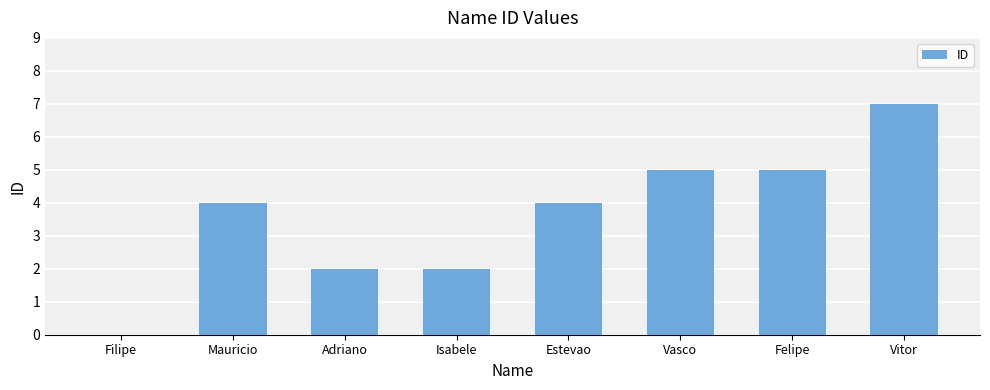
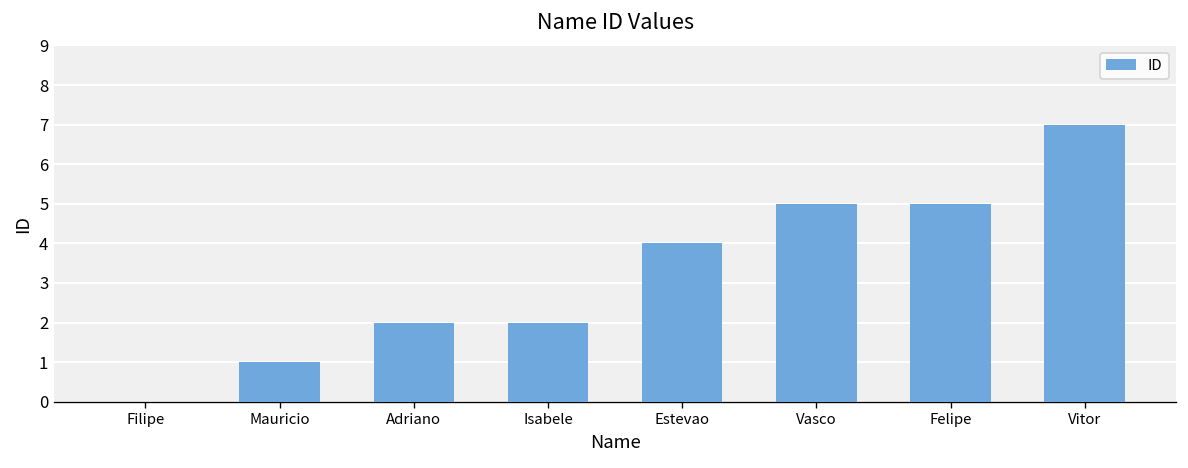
Mauricio: 4 -> 1
